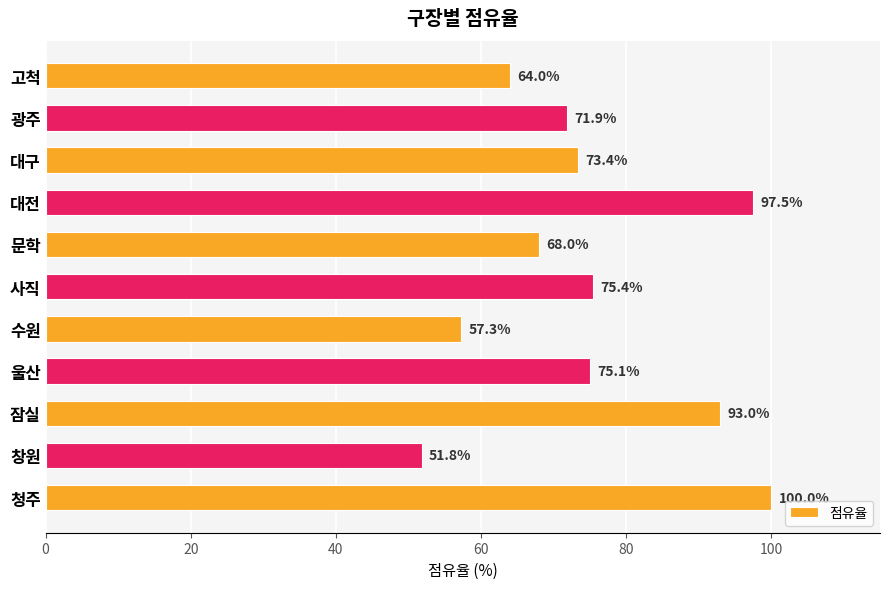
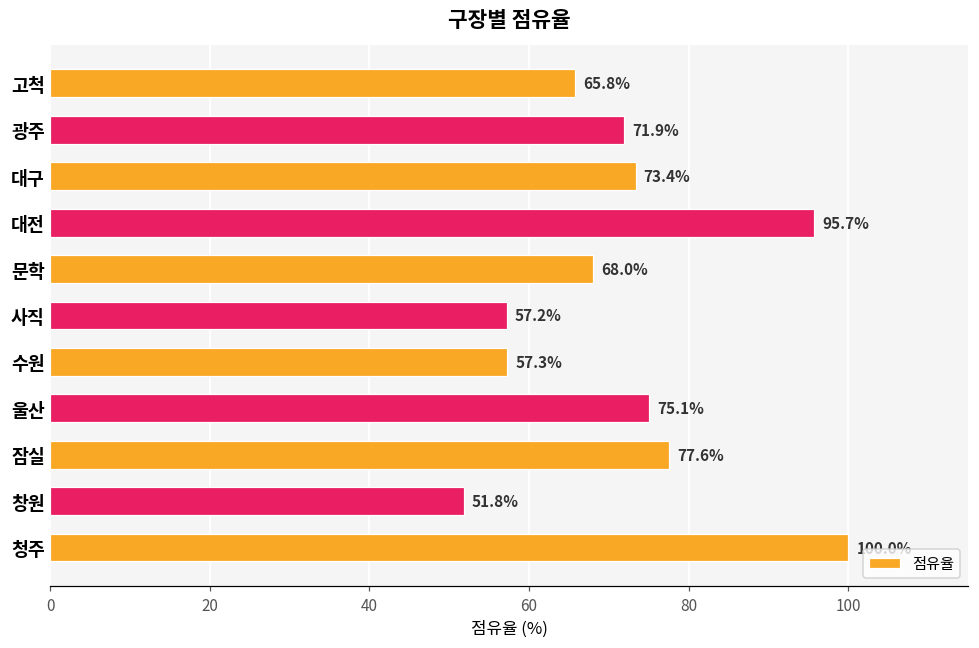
고척: 64.0% -> 65.8%
대전: 97.5% -> 95.7%
사직: 75.4% -> 57.2%
잠실: 93.0% -> 77.6%
